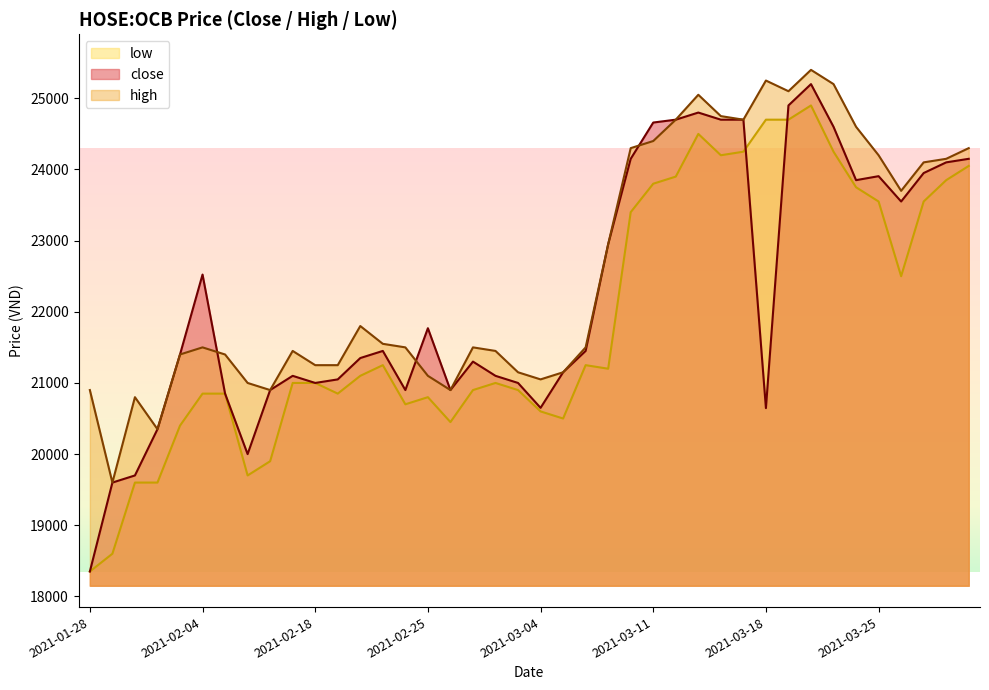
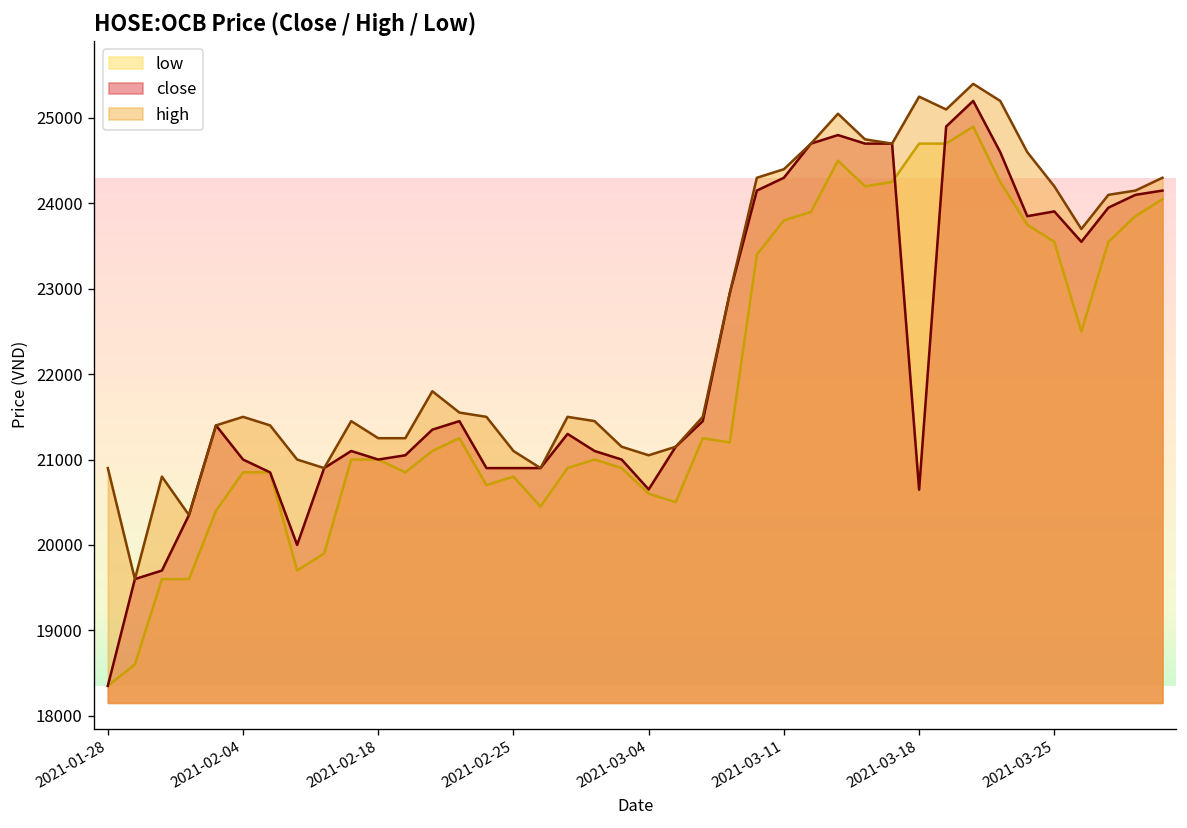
close, 2021-02-04: 22500 -> 21000
close, 2021-02-25: 21800 -> 20900
close, 2021-03-11: 24700 -> 24300
